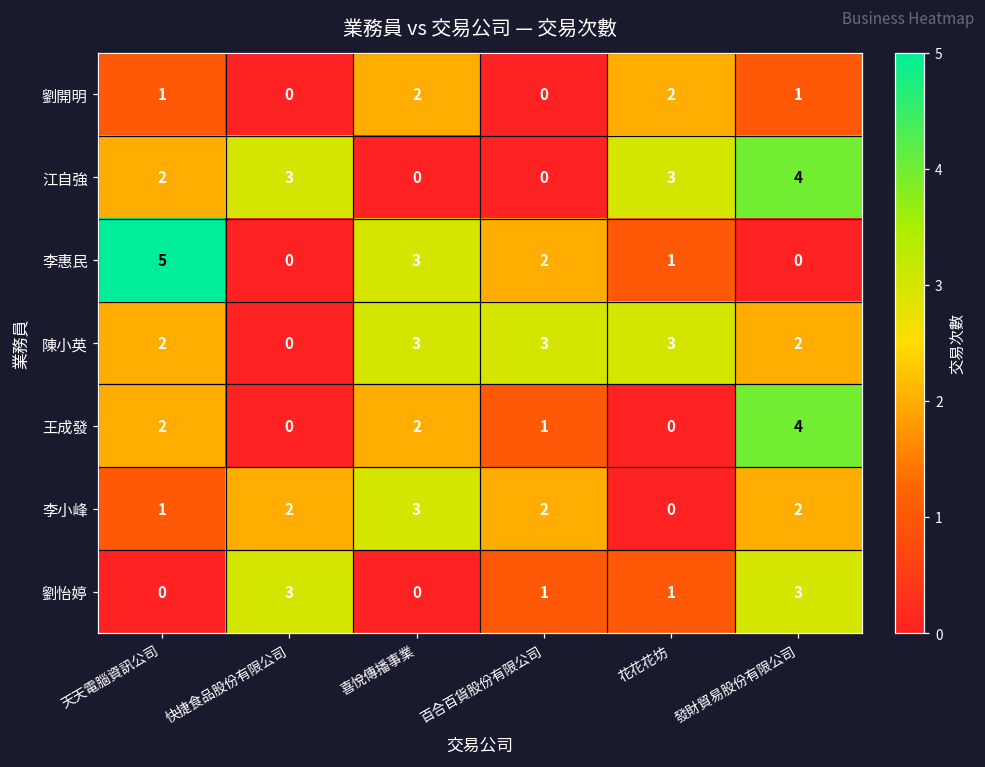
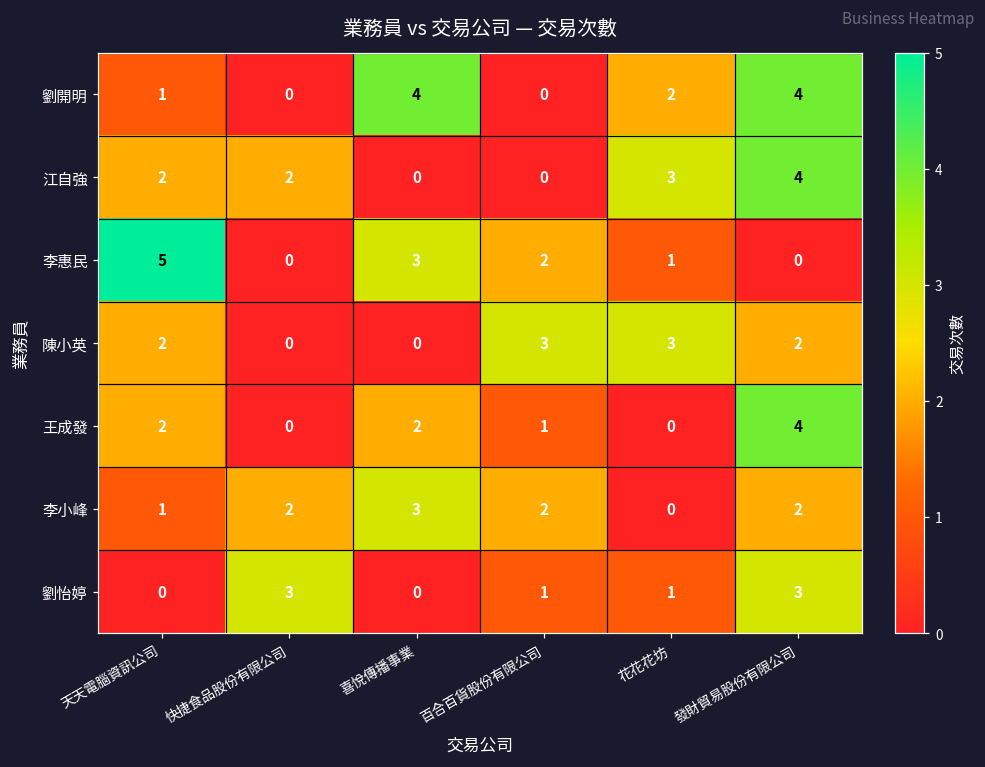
劉開明, 喜悅傳播事業: 2 -> 4
劉開明, 發財貿易股份有限公司: 1 -> 4
江自強, 快捷食品股份有限公司: 3 -> 2
陳小英, 喜悅傳播事業: 3 -> 0
